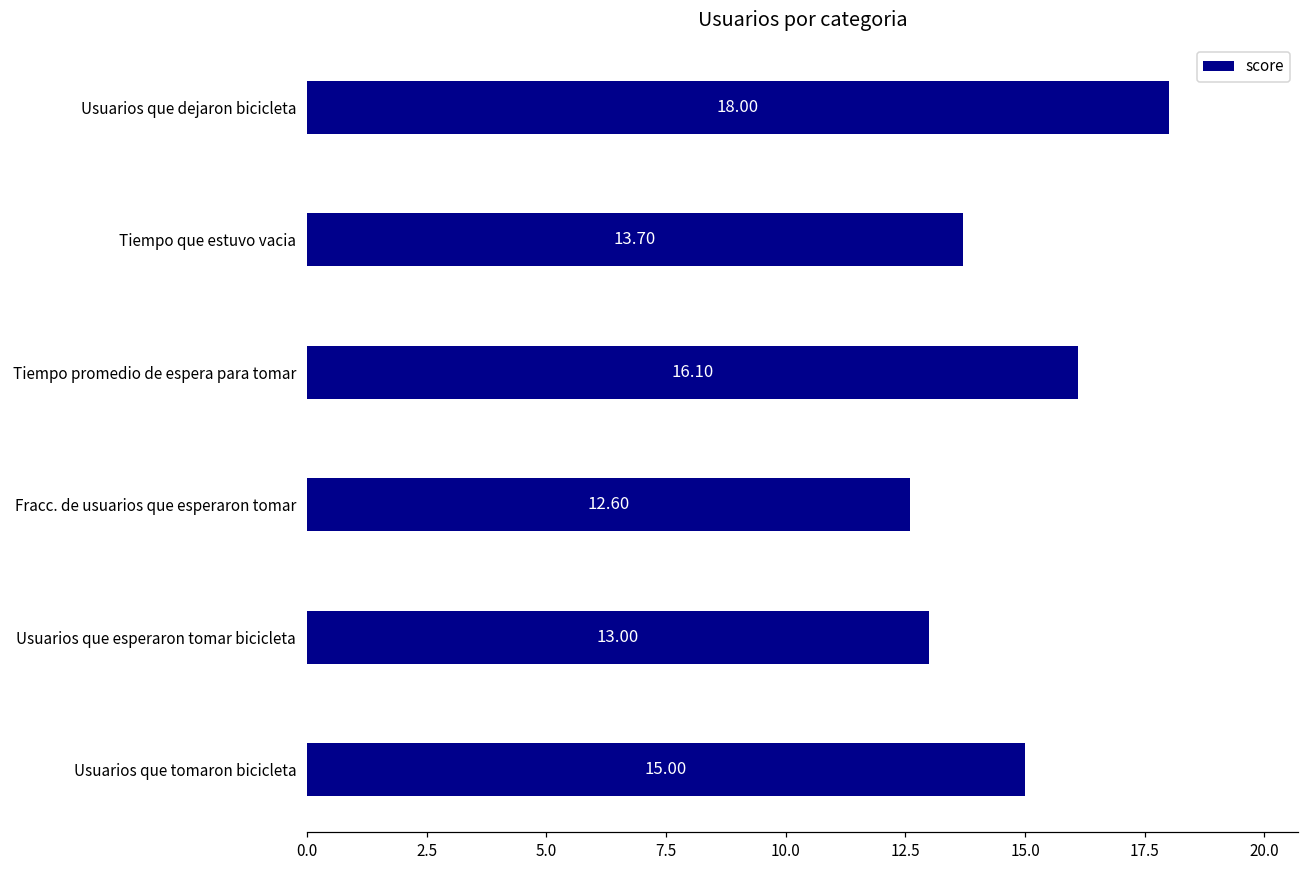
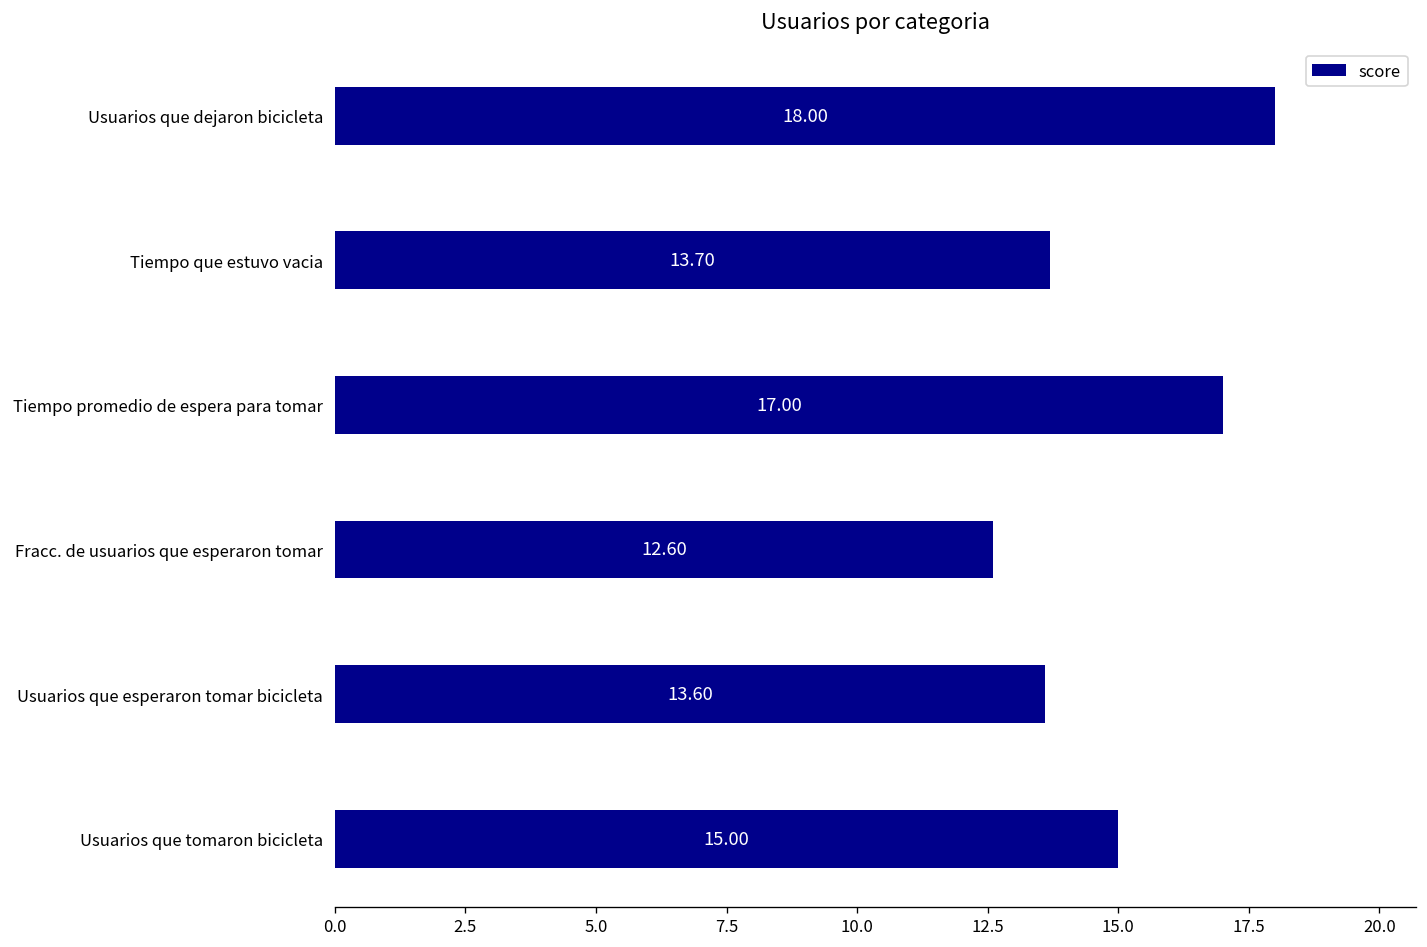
Tiempo promedio de espera para tomar: 16.10 -> 17.00
Usuarios que esperaron tomar bicicleta: 13.00 -> 13.60
